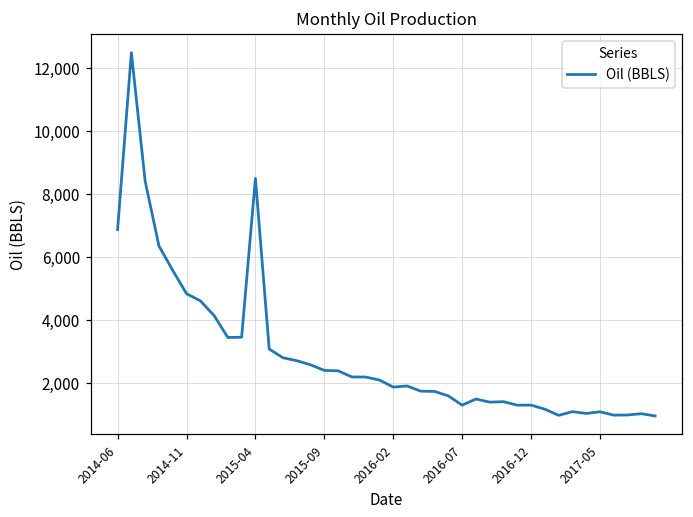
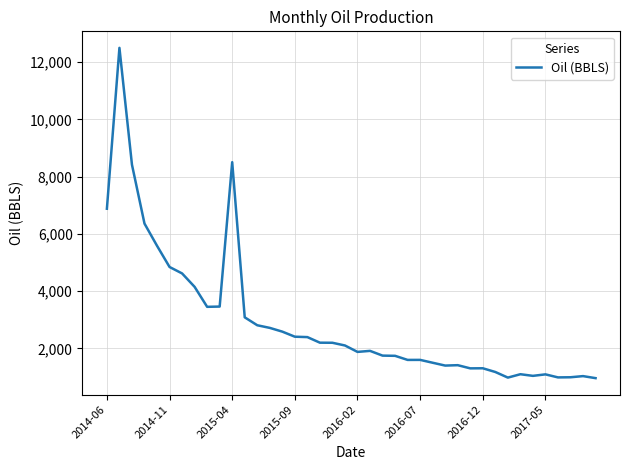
2016-07: 1,300 -> 1,600
